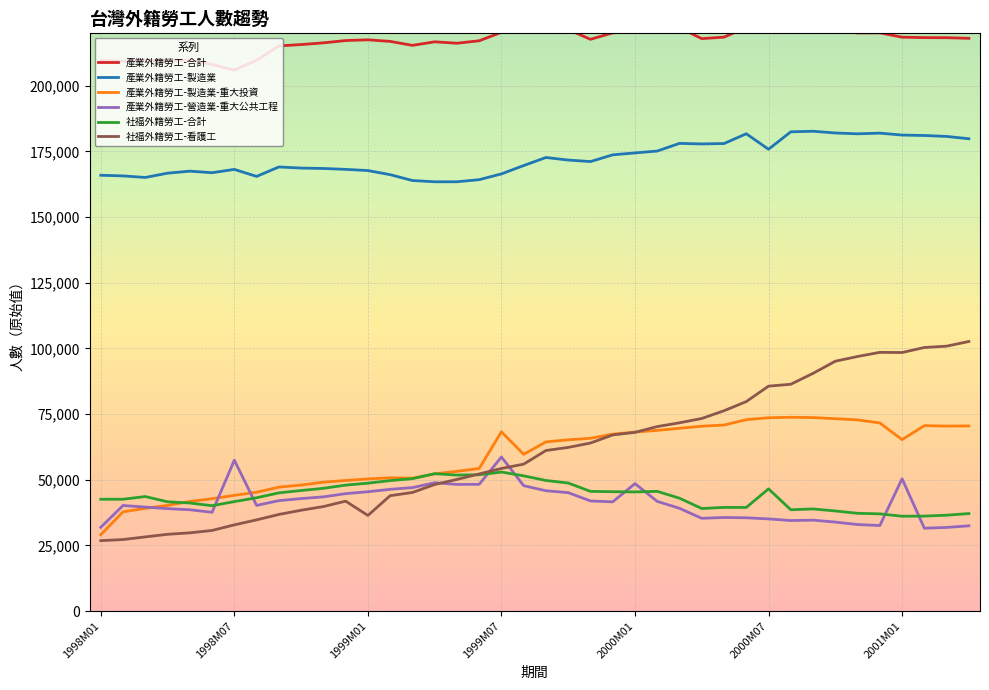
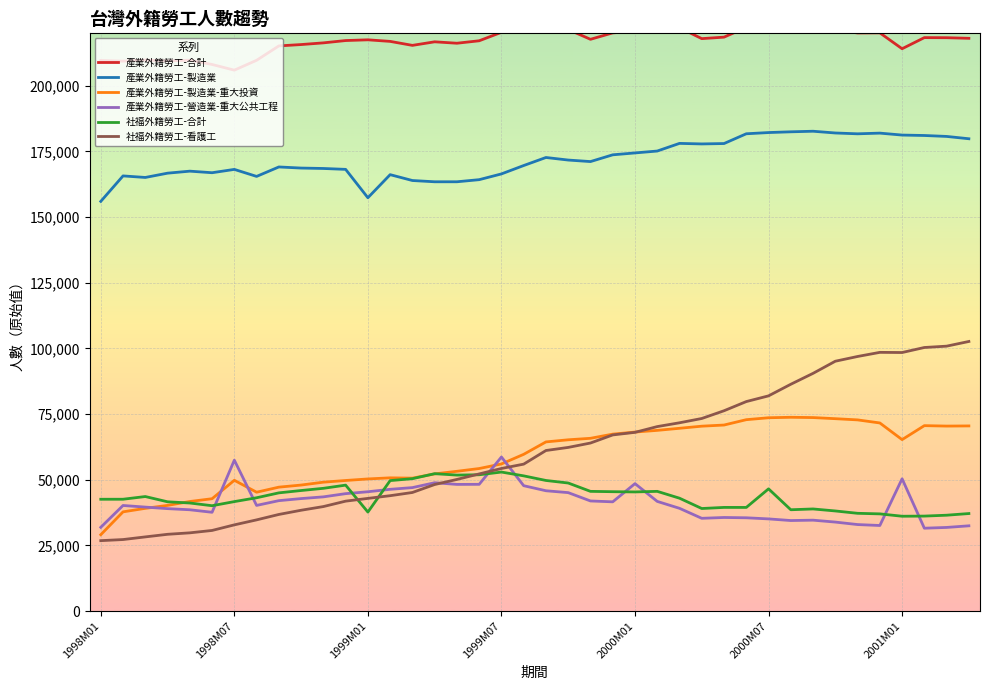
產業外籍勞工-製造業, 1998M01: 166,000 -> 156,000
產業外籍勞工-製造業-重大投資, 1998M07: 44,000 -> 50,000
產業外籍勞工-製造業, 1999M01: 168,000 -> 157,000
社福外籍勞工-合計, 1999M01: 49,000 -> 38,000
社福外籍勞工-看護工, 1999M01: 36,000 -> 43,000
產業外籍勞工-製造業-重大投資, 1999M07: 68,000 -> 56,000
產業外籍勞工-製造業, 2000M07: 176,000 -> 182,000
社福外籍勞工-看護工, 2000M07: 86,000 -> 82,000
產業外籍勞工-合計, 2001M01: 219,000 -> 214,000
